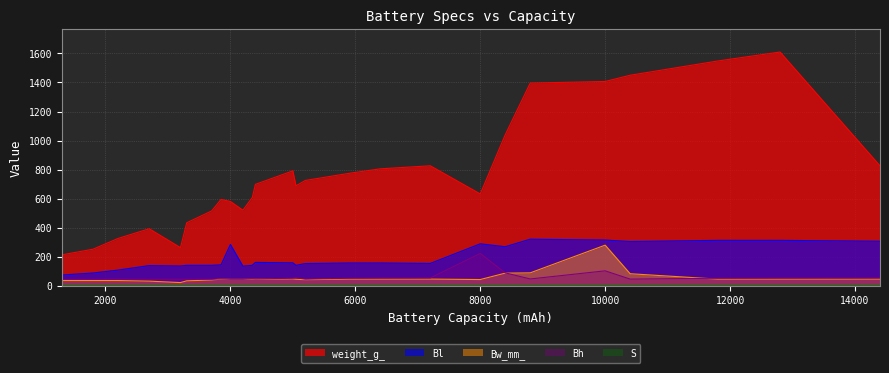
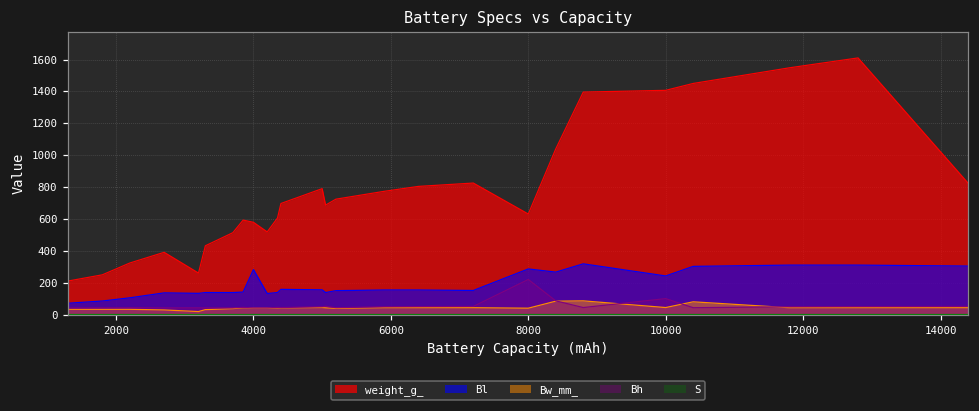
Bl, 10000: 310 -> 240
Bw_mm_, 10000: 280 -> 50
